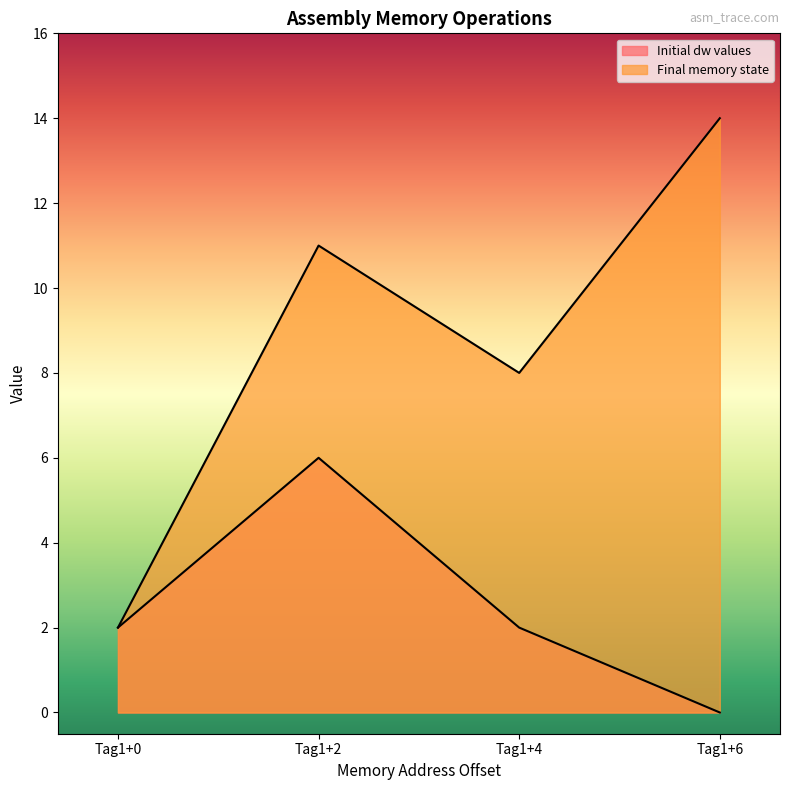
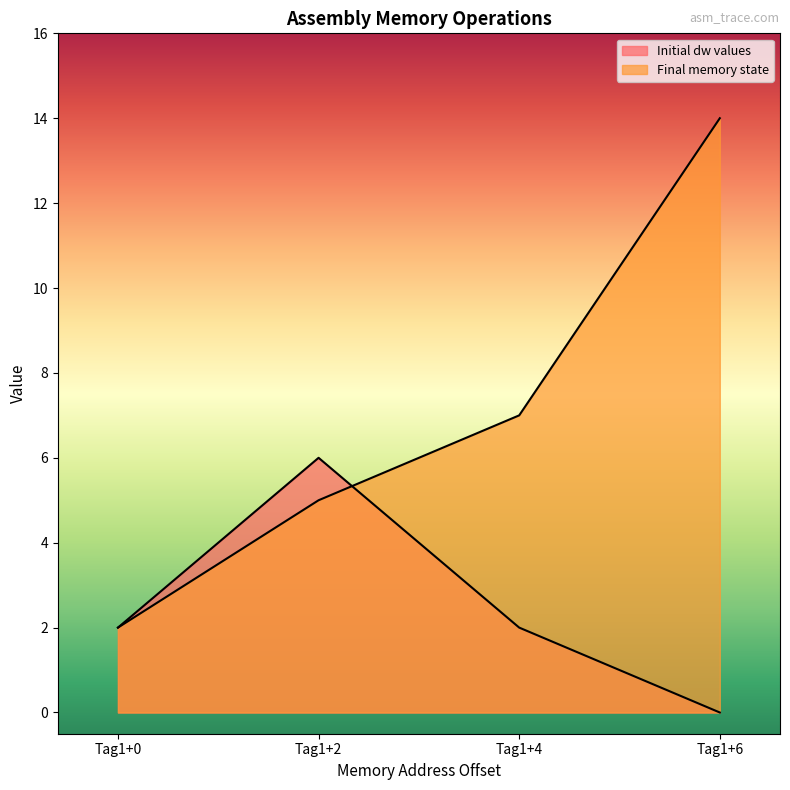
Final memory state, Tag1+2: 11 -> 5
Final memory state, Tag1+4: 8 -> 7
